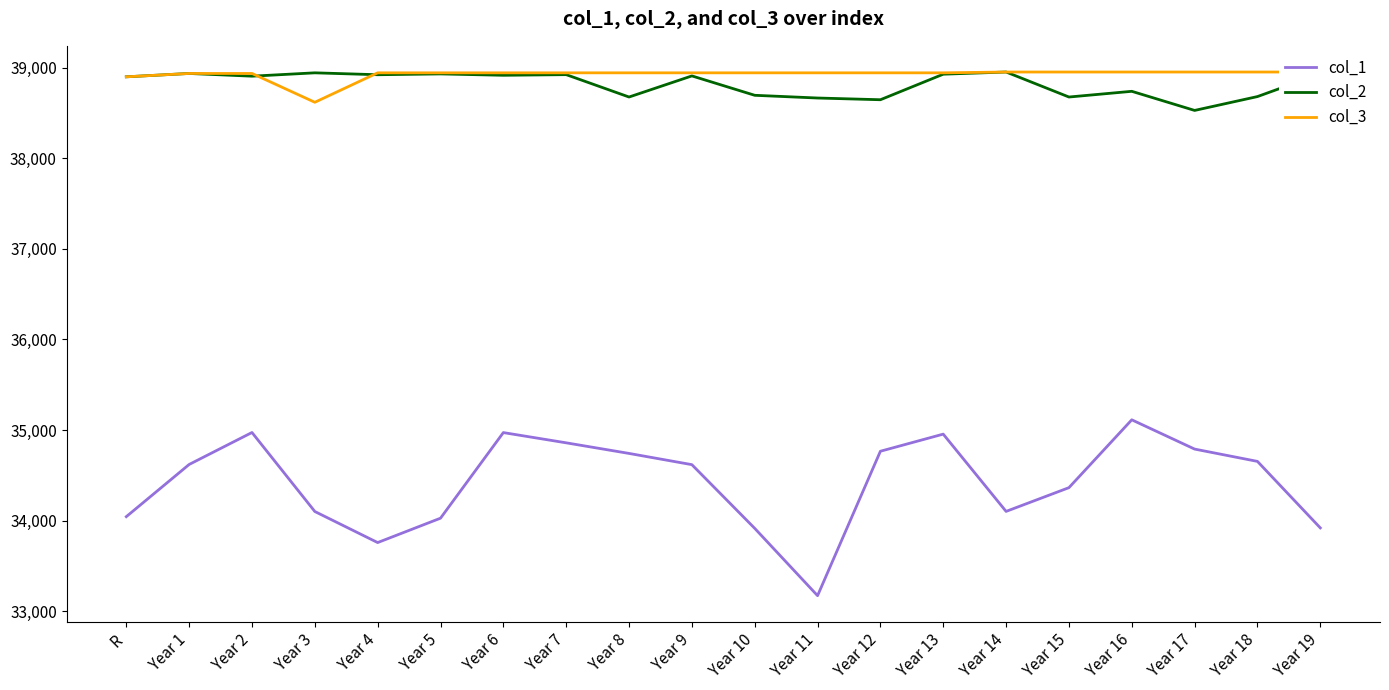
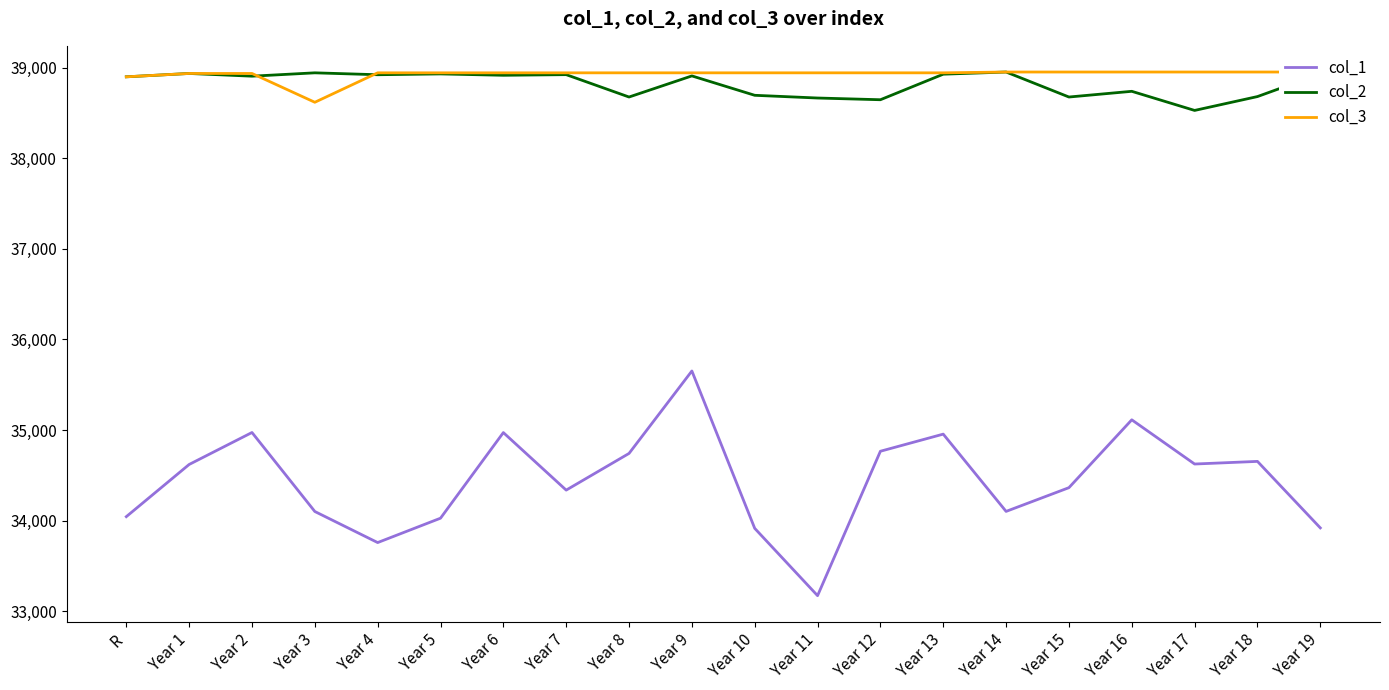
col_1, Year 7: 34,900 -> 34,300
col_1, Year 9: 34,600 -> 35,700
col_1, Year 17: 34,800 -> 34,600
